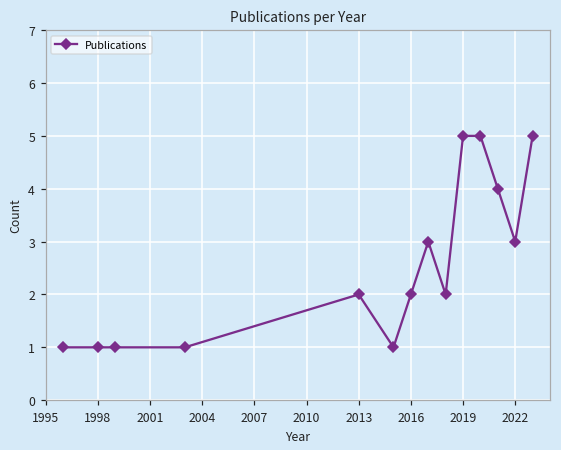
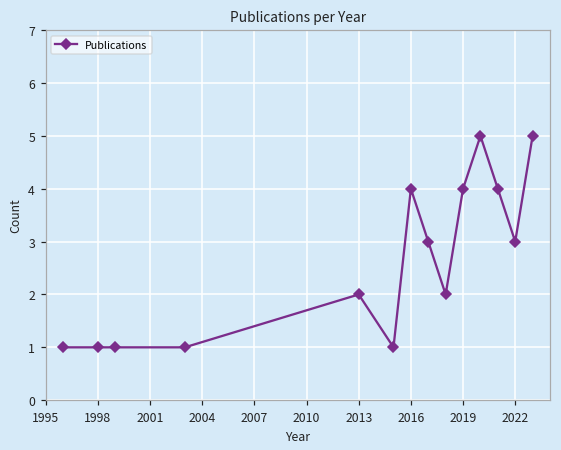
2016: 2 -> 4
2019: 5 -> 4
